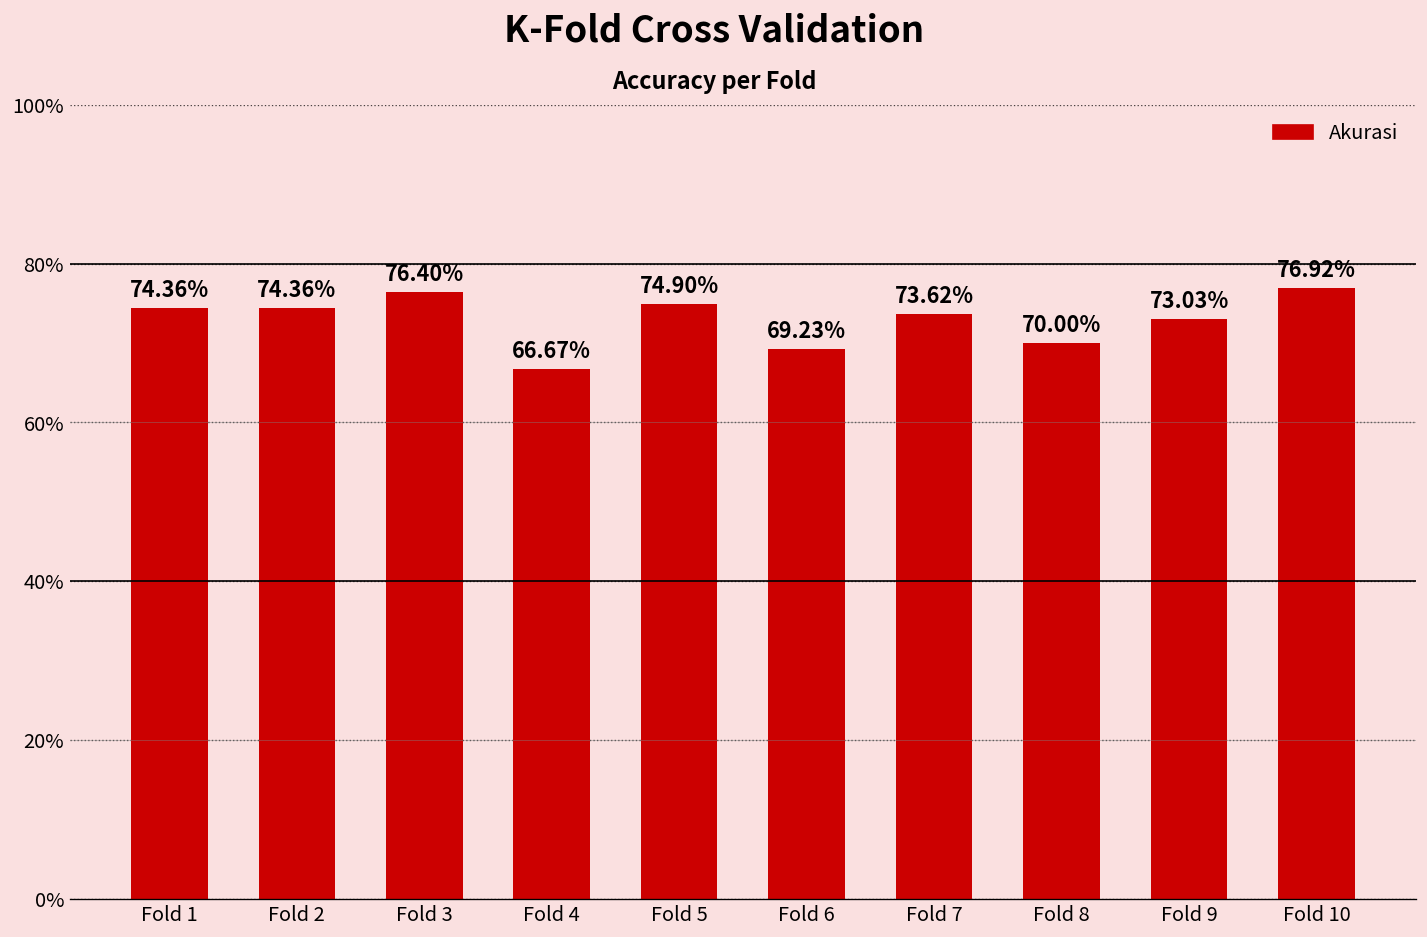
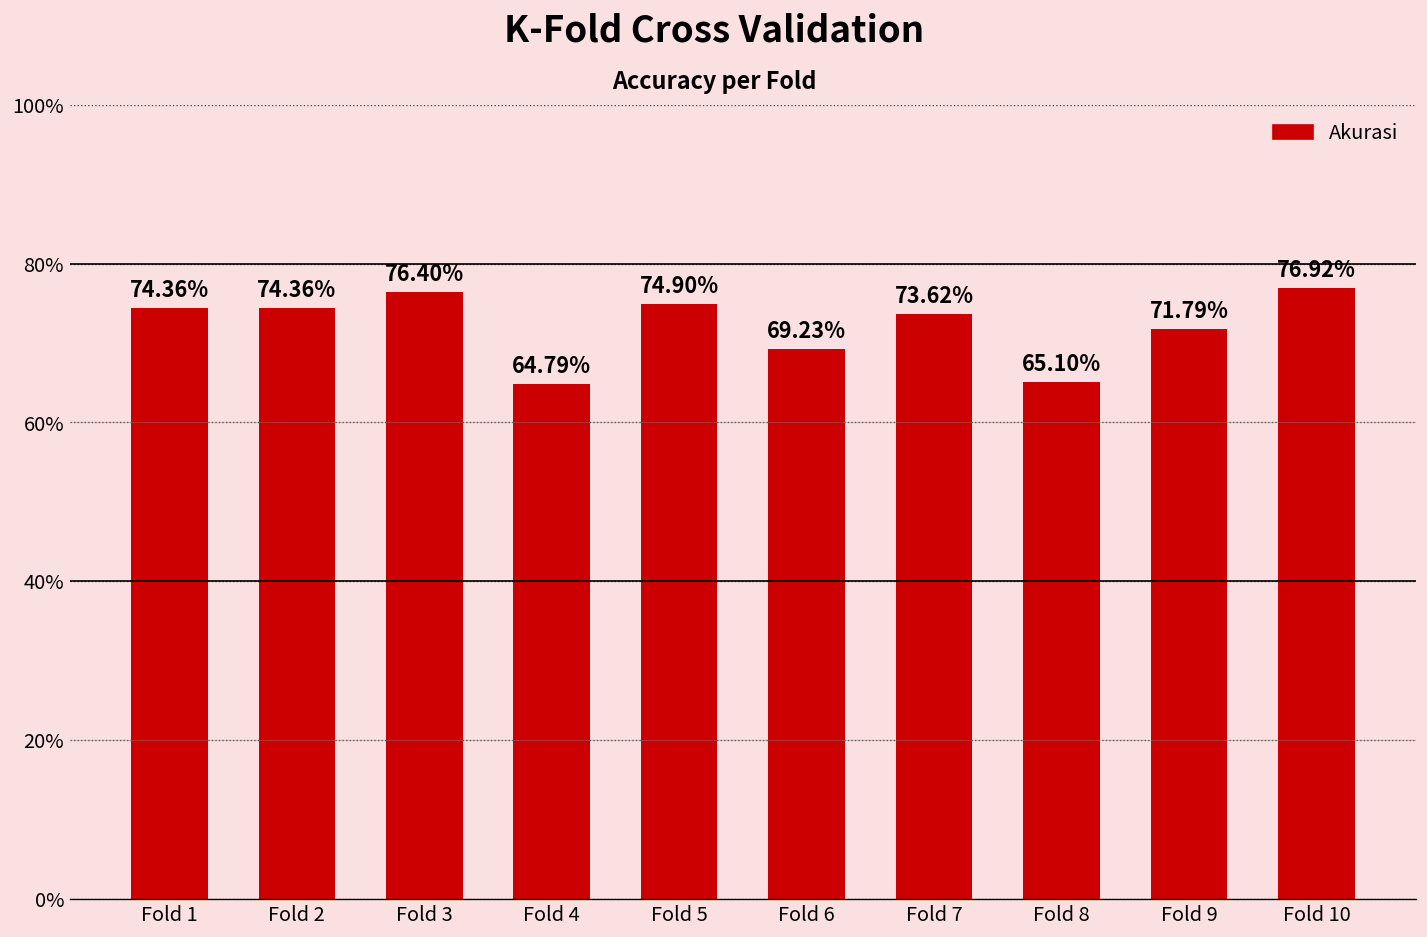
Fold 4: 66.67% -> 64.79%
Fold 8: 70.00% -> 65.10%
Fold 9: 73.03% -> 71.79%
